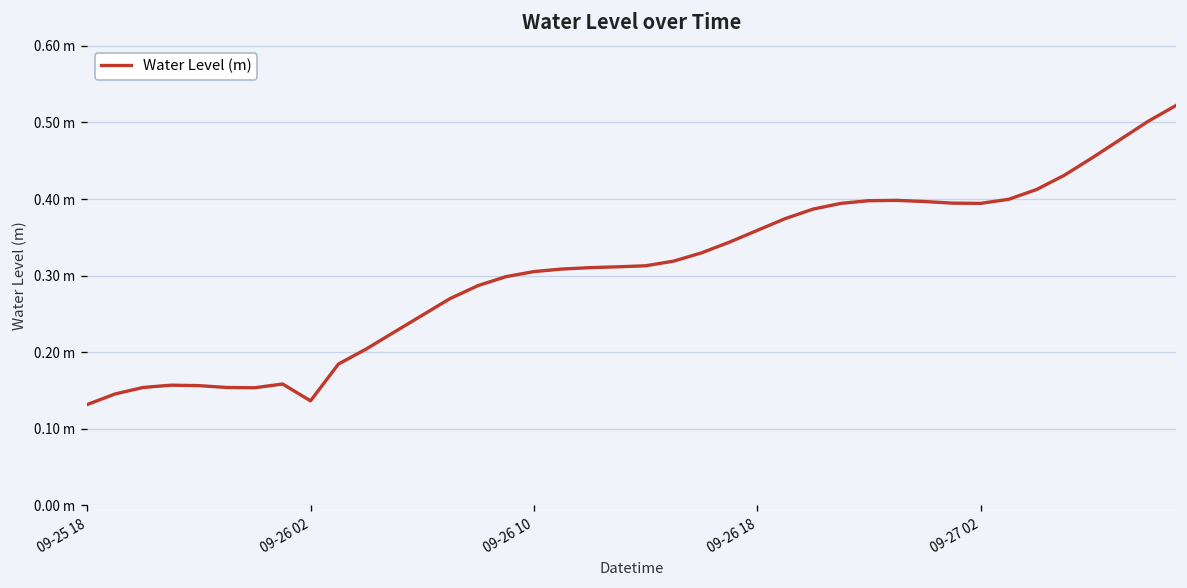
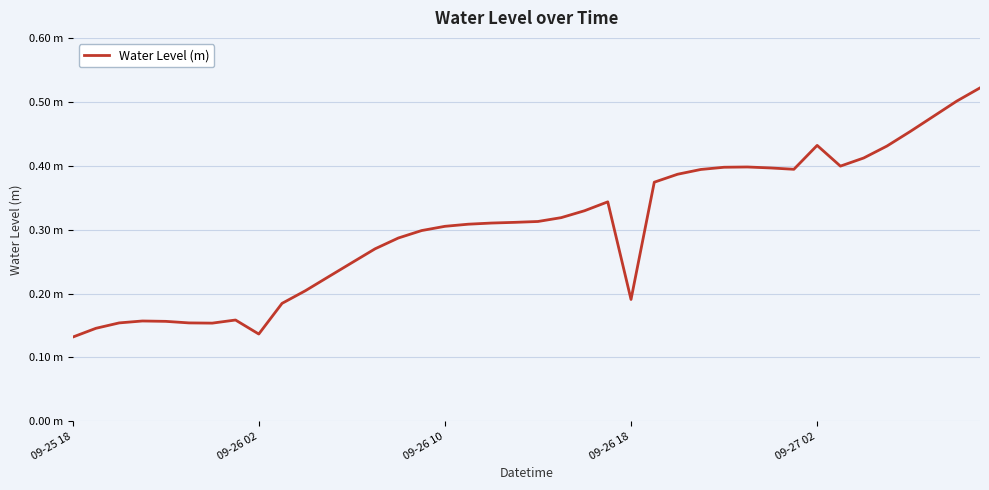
09-26 18: 0.36 m -> 0.19 m
09-27 02: 0.39 m -> 0.43 m
